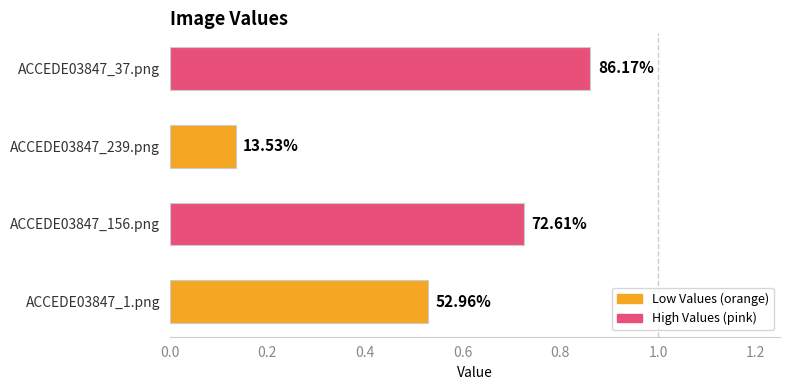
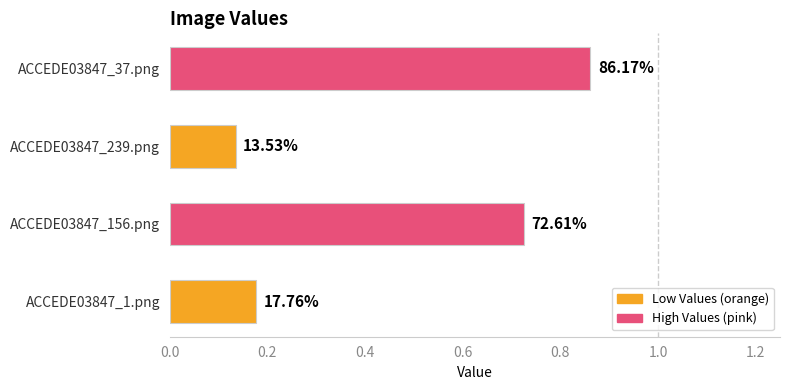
ACCEDE03847_1.png: 52.96% -> 17.76%
